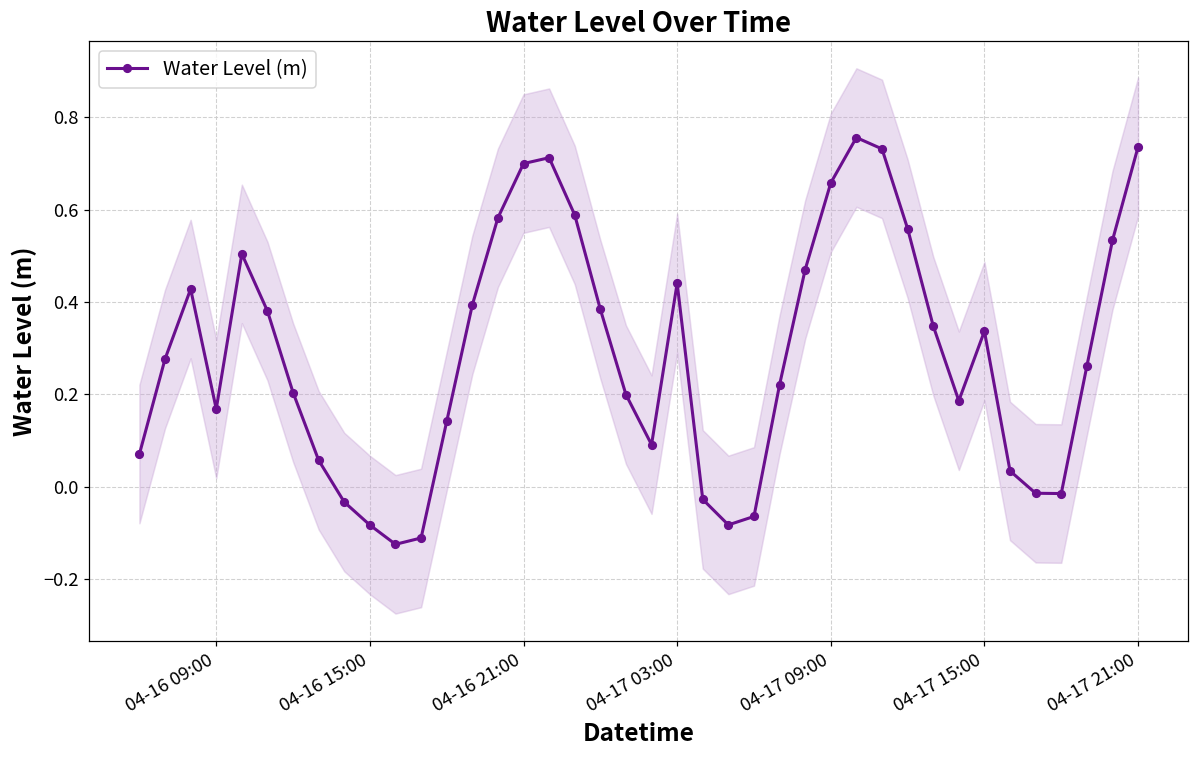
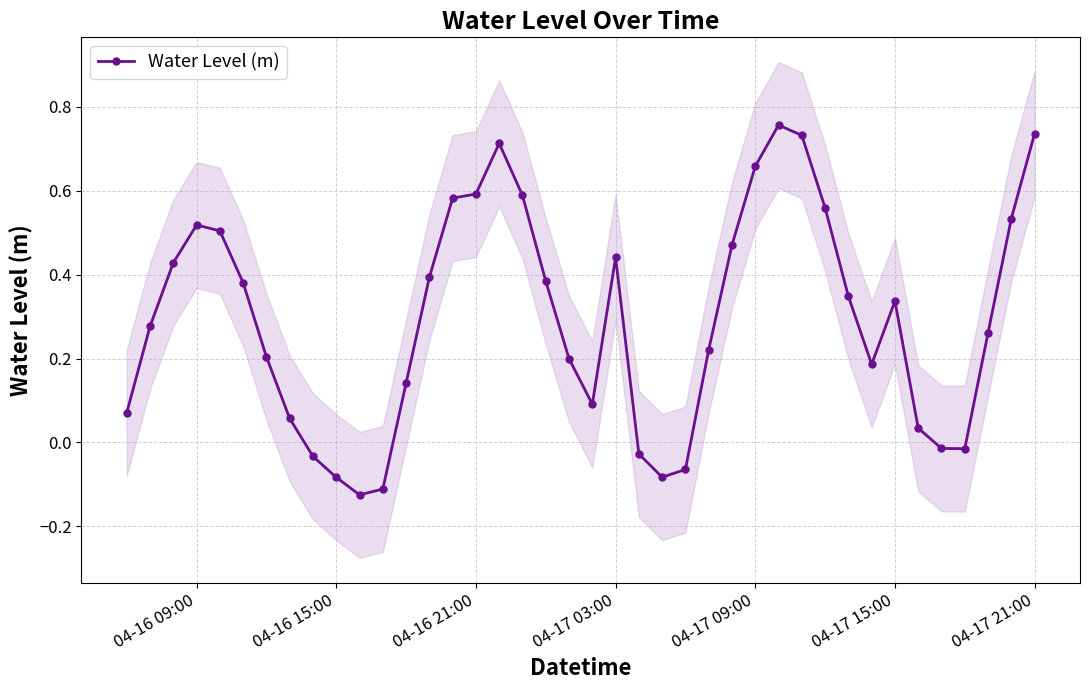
Water Level (m), 04-16 09:00: 0.17 -> 0.52
Water Level (m), 04-16 21:00: 0.70 -> 0.59
